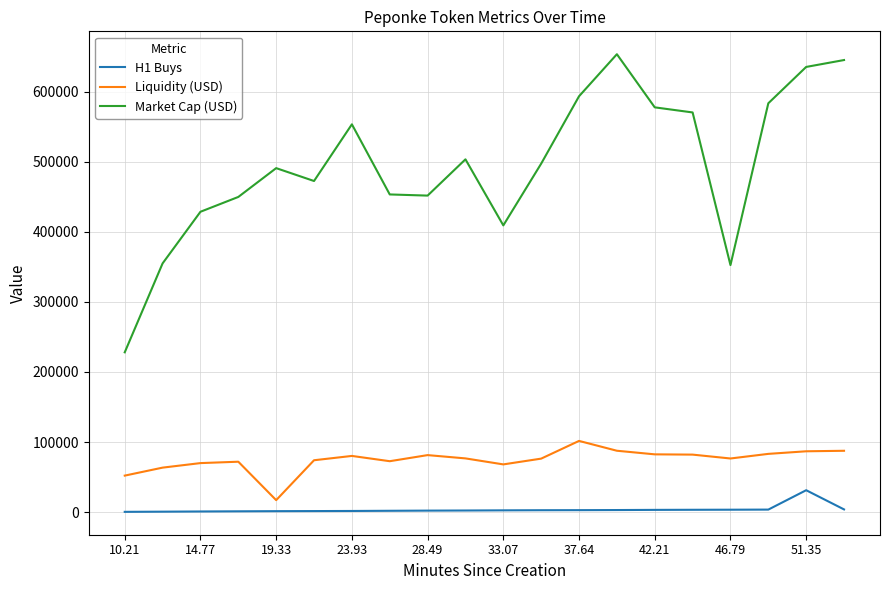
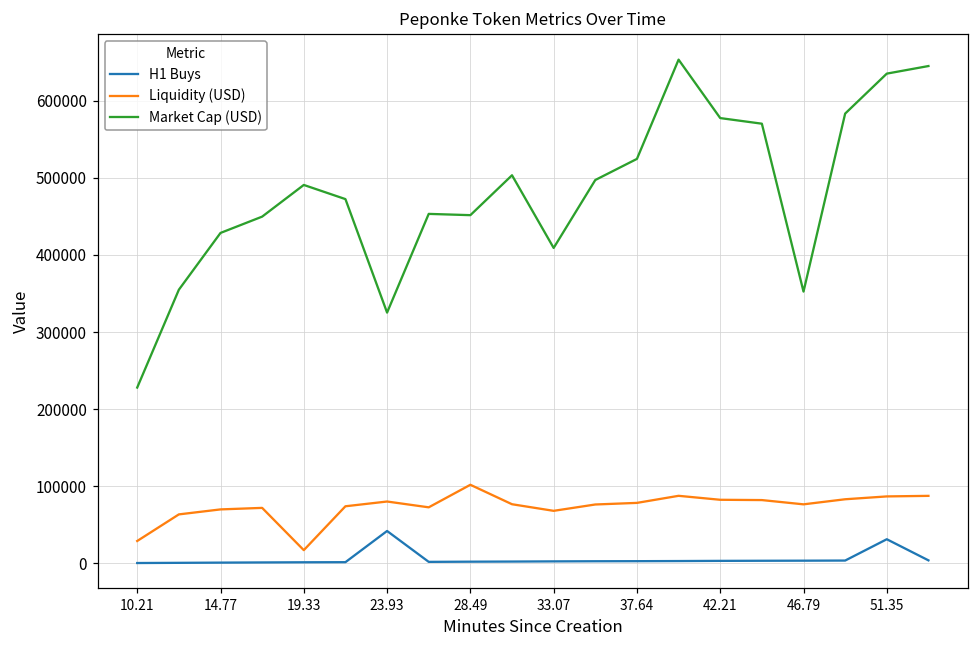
Liquidity (USD), 10.21: 50000 -> 30000
H1 Buys, 23.93: 0 -> 40000
Market Cap (USD), 23.93: 550000 -> 330000
Liquidity (USD), 28.49: 80000 -> 100000
Liquidity (USD), 37.64: 100000 -> 80000
Market Cap (USD), 37.64: 590000 -> 520000
